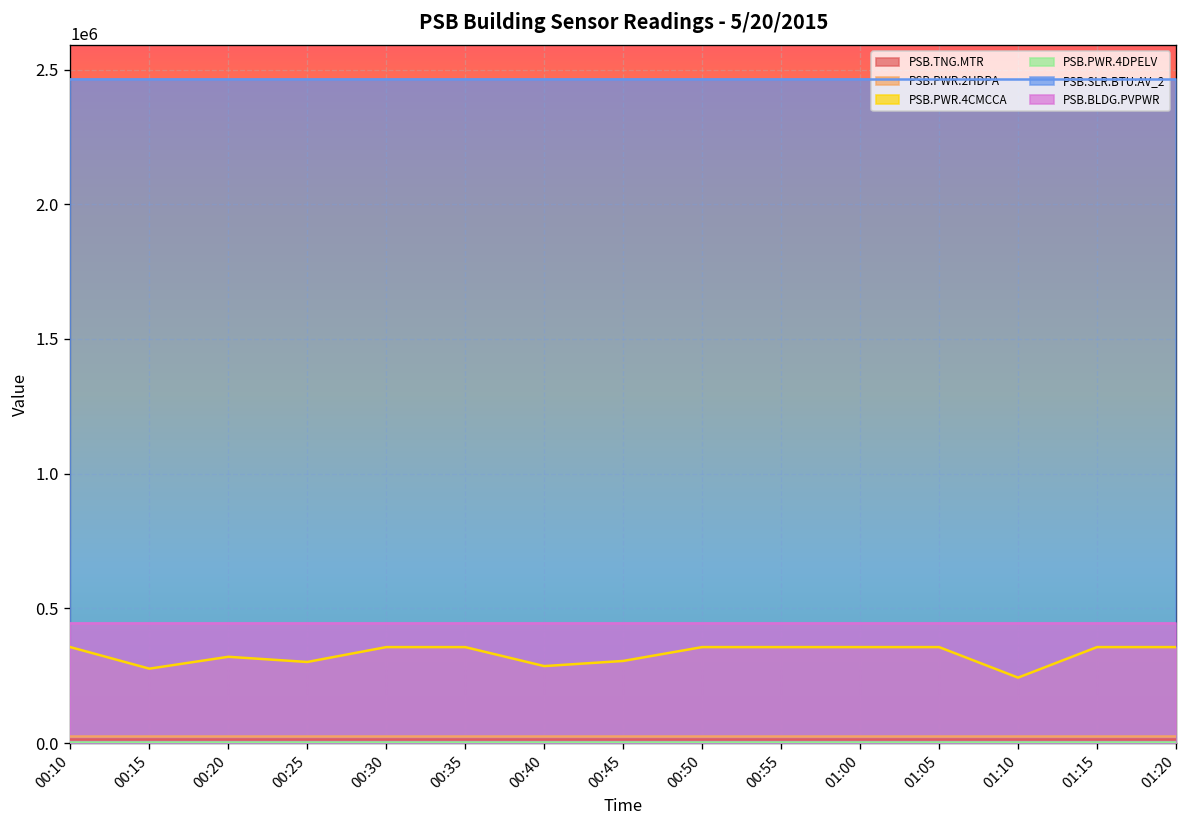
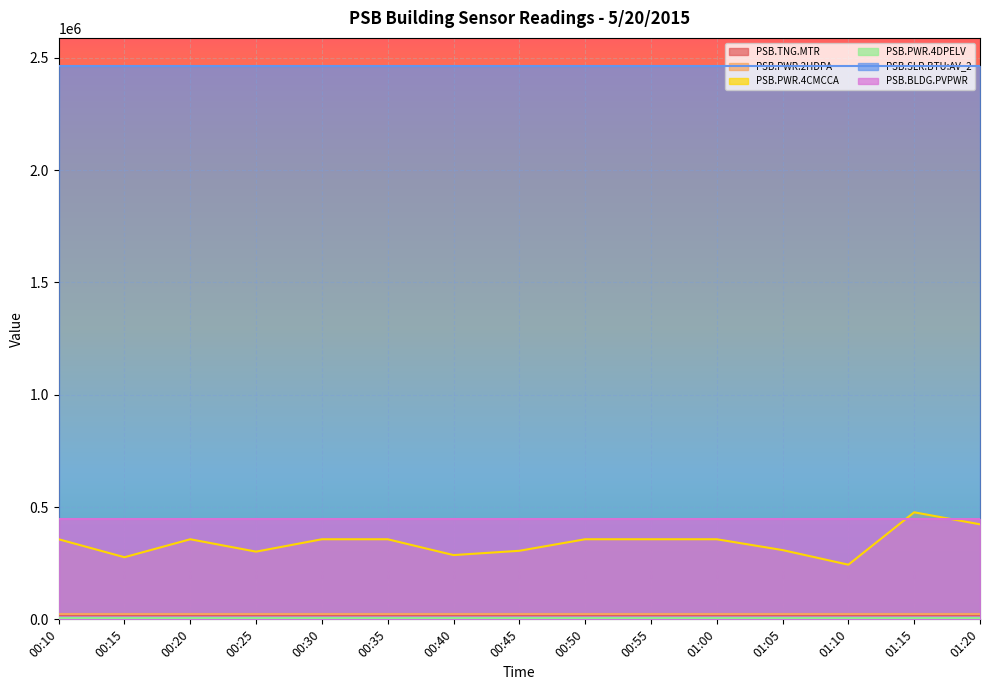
PSB.PWR.4CMCCA, 00:20: 320000 -> 360000
PSB.PWR.4CMCCA, 01:05: 360000 -> 310000
PSB.PWR.4CMCCA, 01:15: 360000 -> 480000
PSB.PWR.4CMCCA, 01:20: 360000 -> 420000
